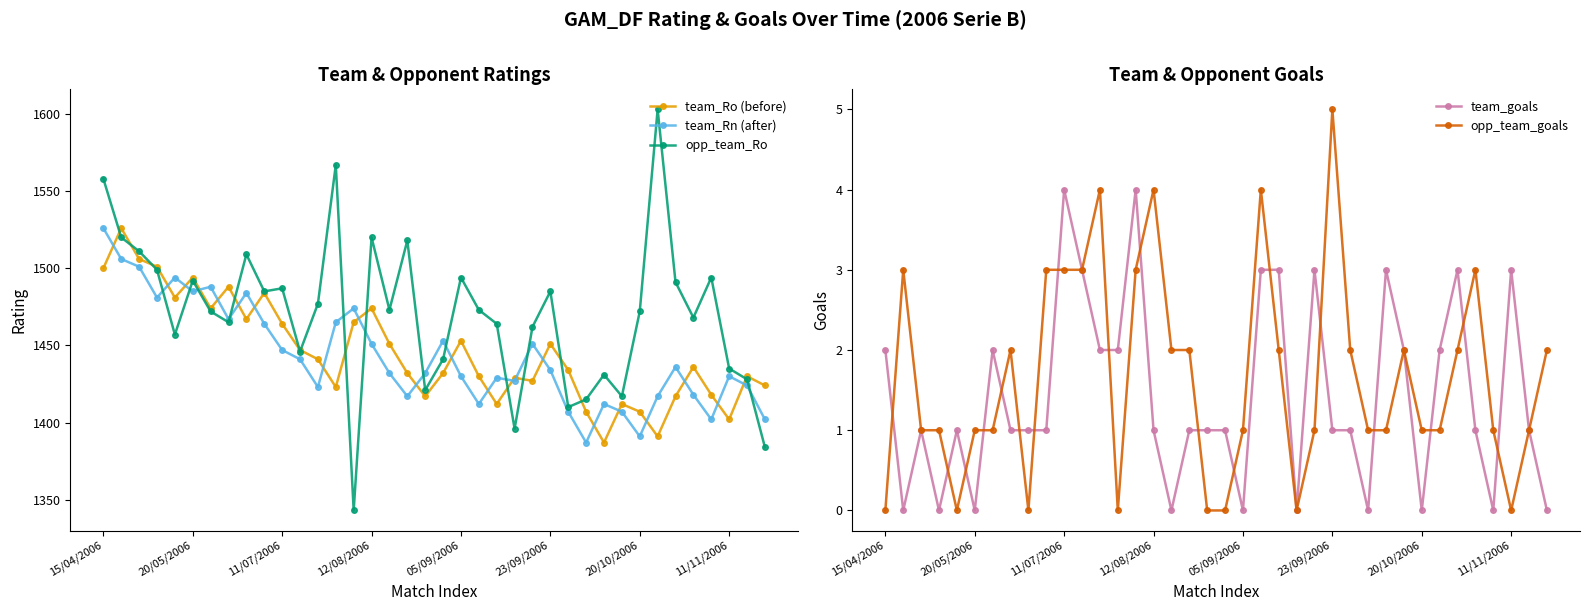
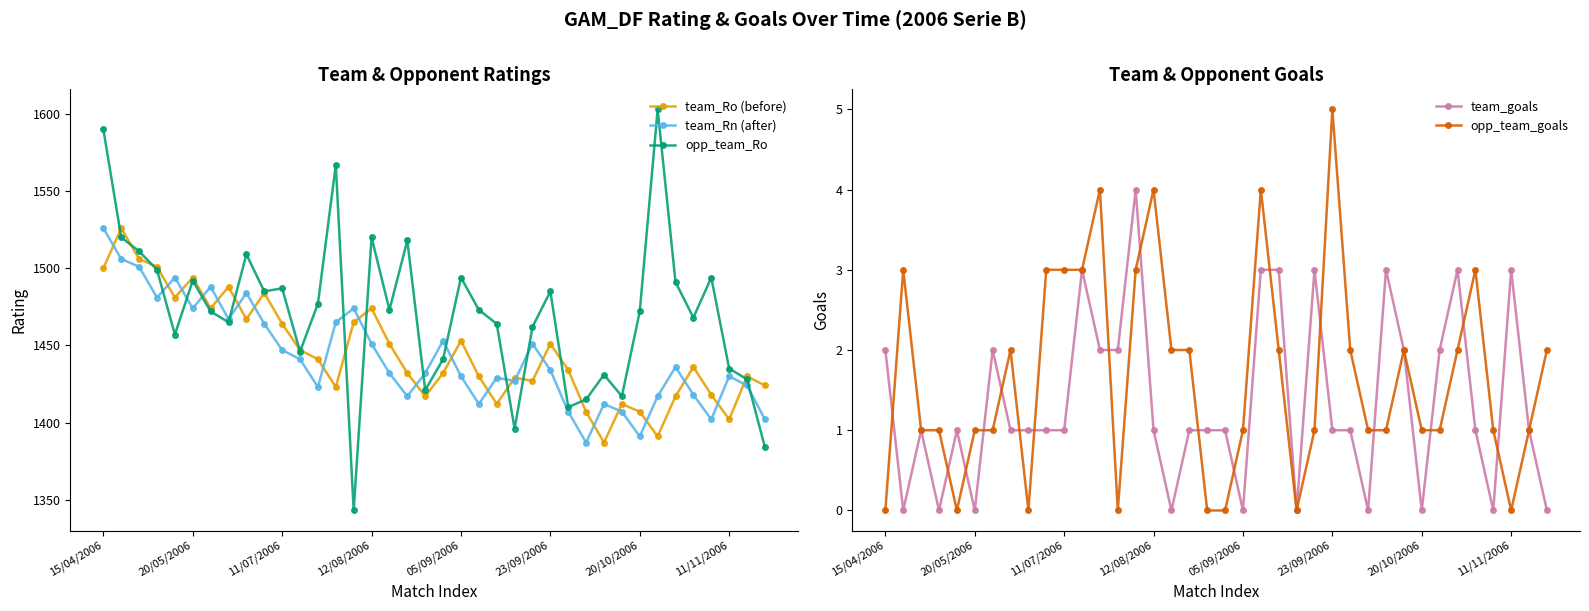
Team & Opponent Ratings, opp_team_Ro, 15/04/2006: 1558 -> 1590
Team & Opponent Ratings, team_Rn (after), 20/05/2006: 1485 -> 1474
Team & Opponent Goals, team_goals, 11/07/2006: 4 -> 1
